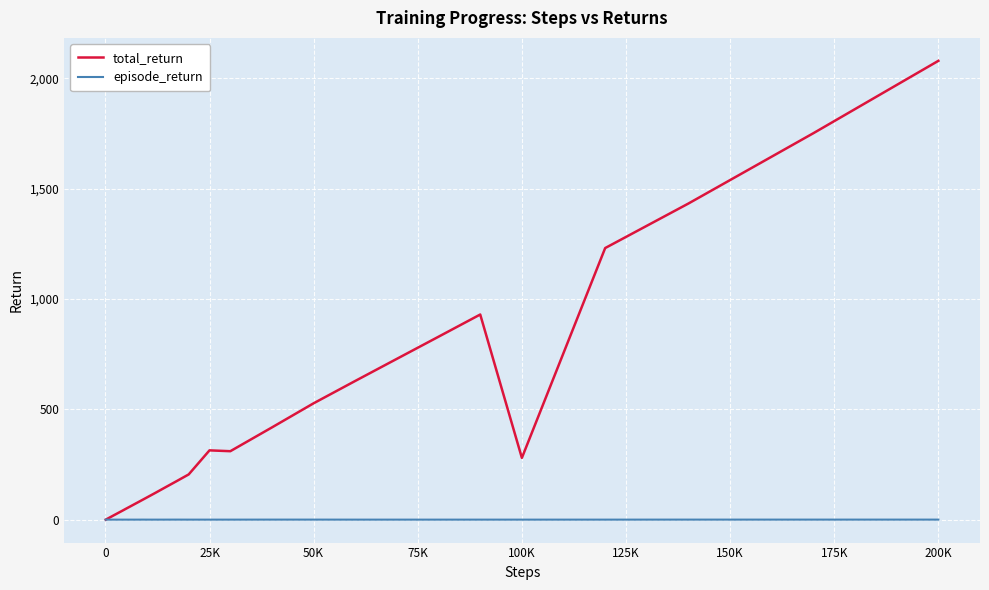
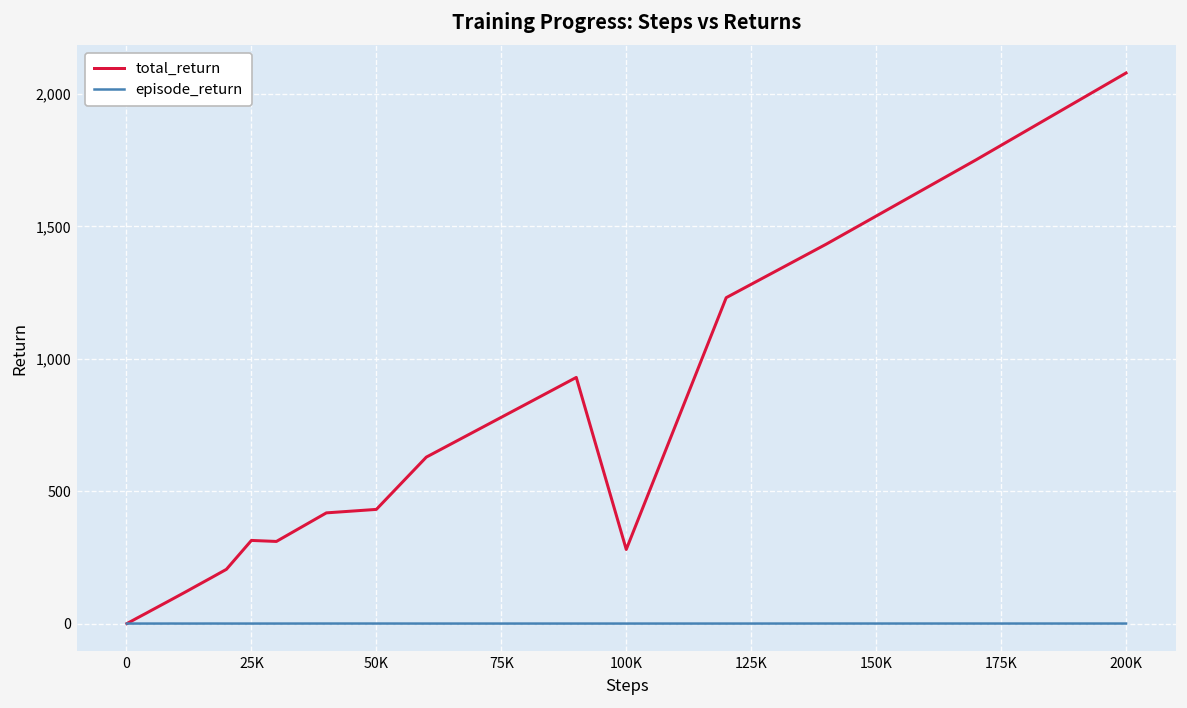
total_return, 50K: 530 -> 430
